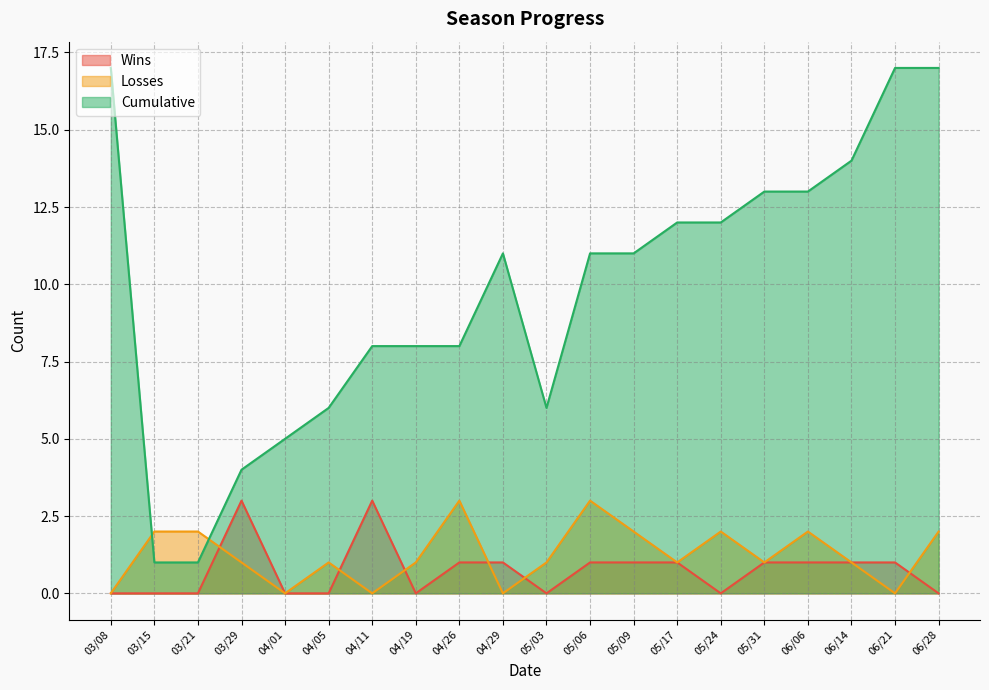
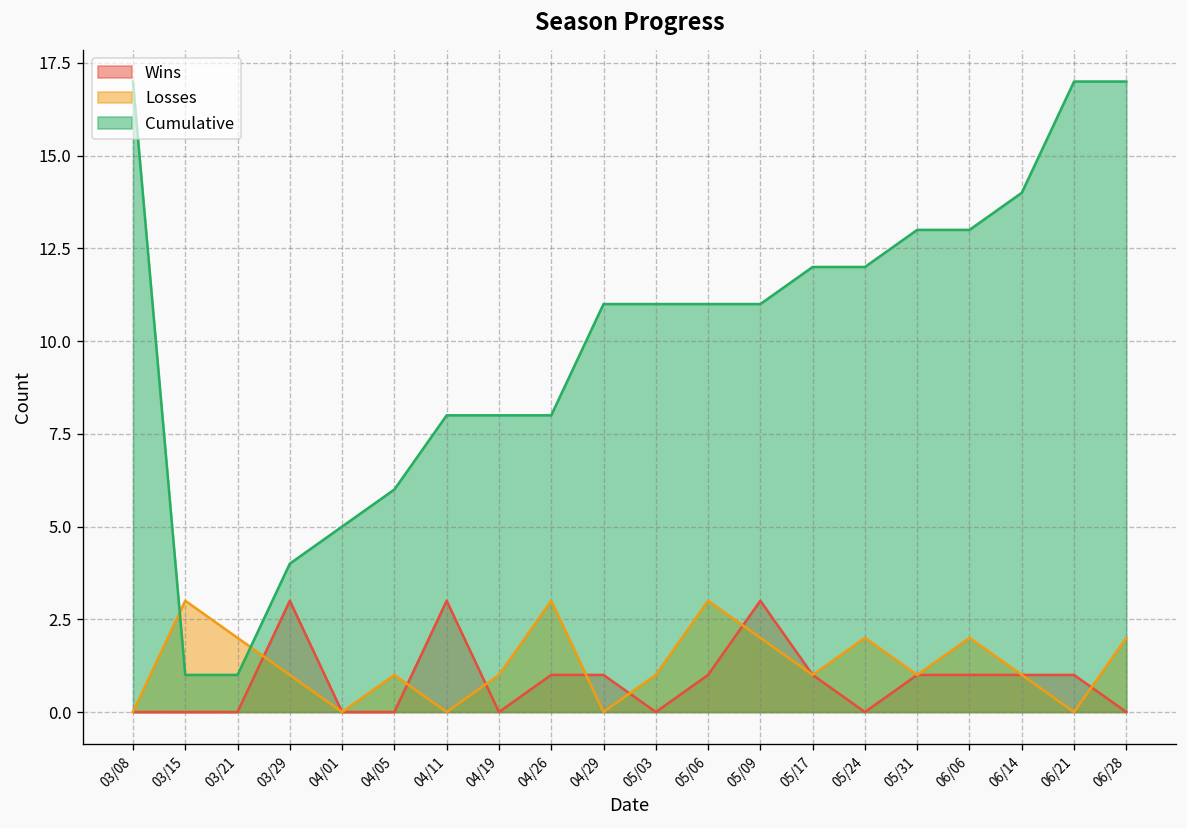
Losses, 03/15: 2 -> 3
Cumulative, 05/03: 6 -> 11
Wins, 05/09: 1 -> 3
